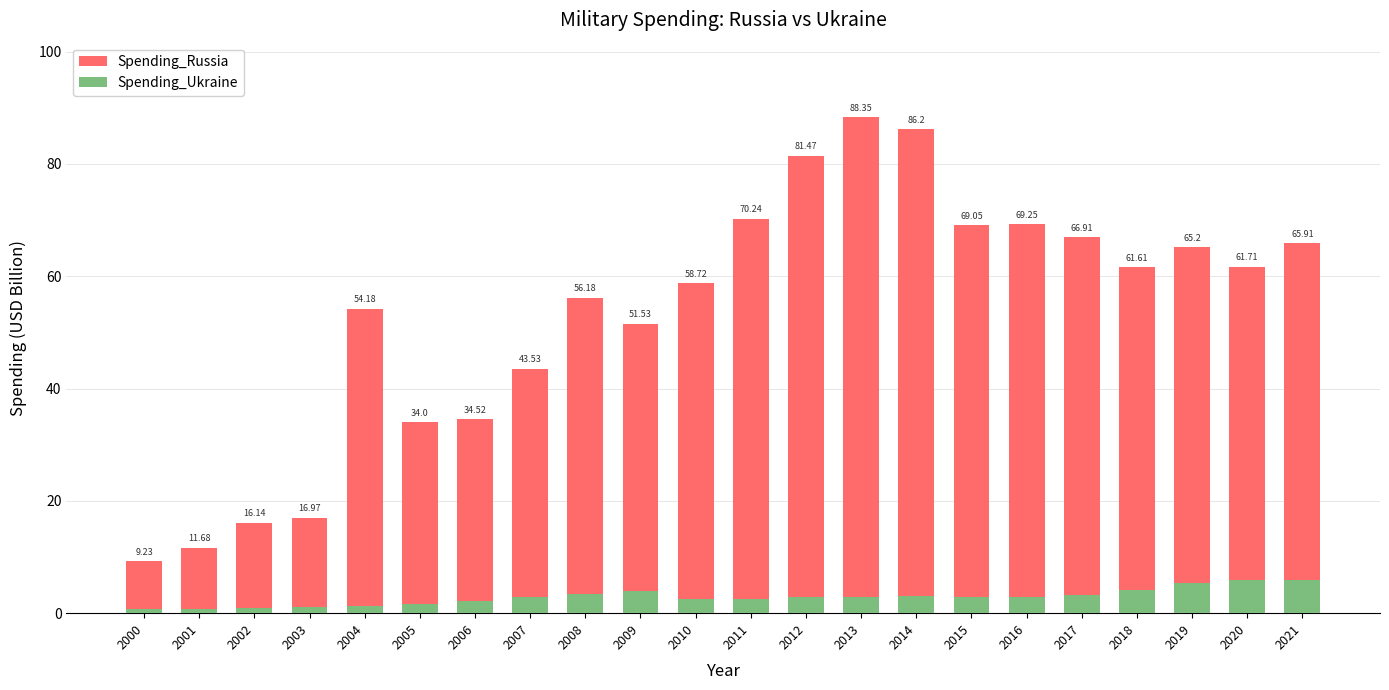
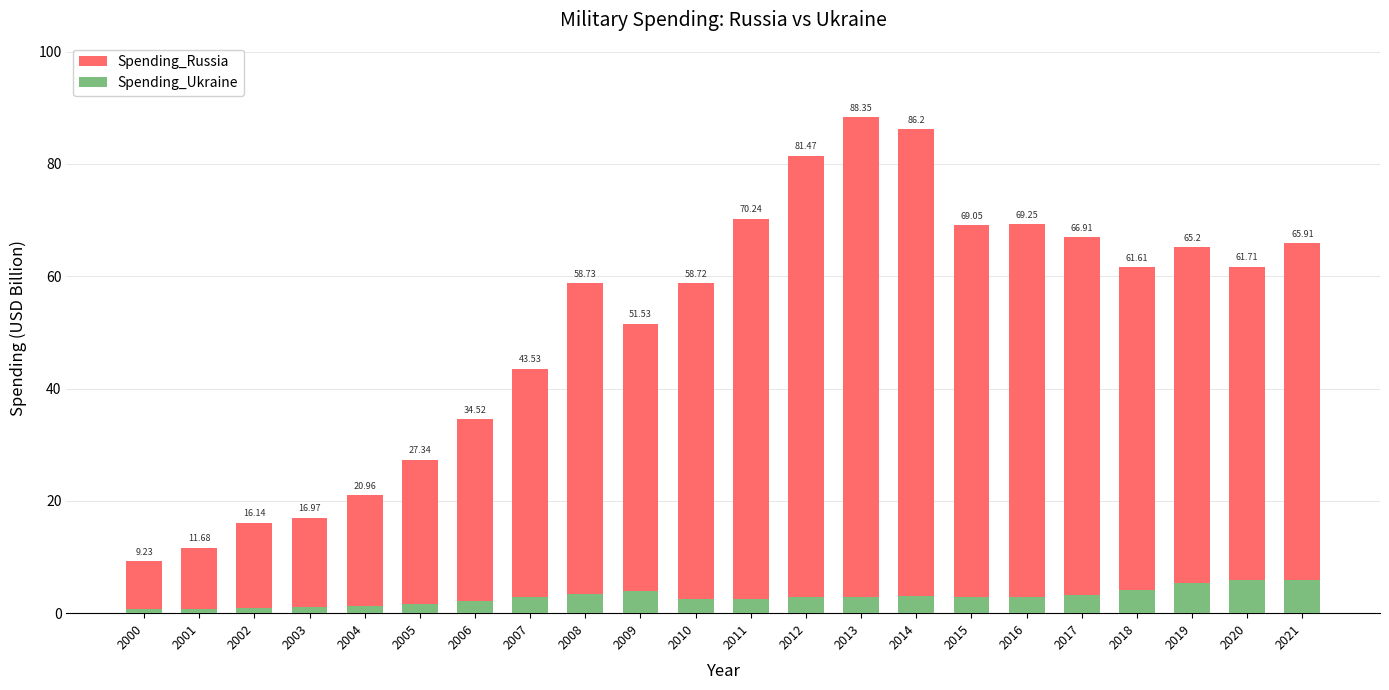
Spending_Russia, 2004: 54.18 -> 20.96
Spending_Russia, 2005: 34.0 -> 27.34
Spending_Russia, 2008: 56.18 -> 58.73
